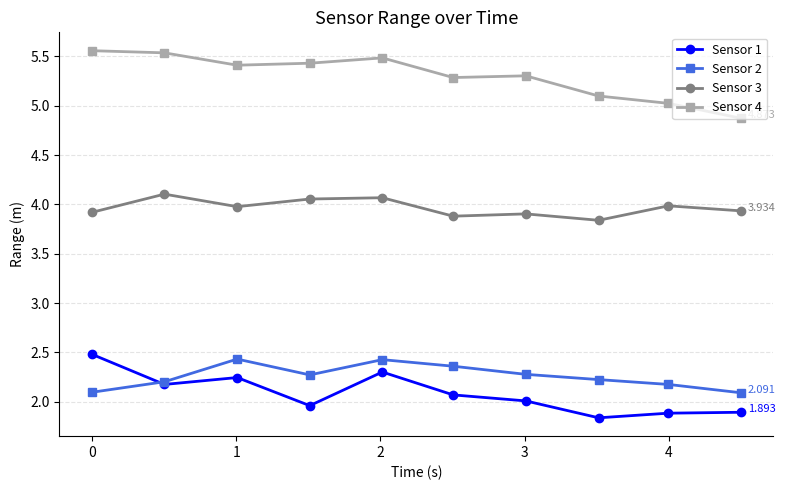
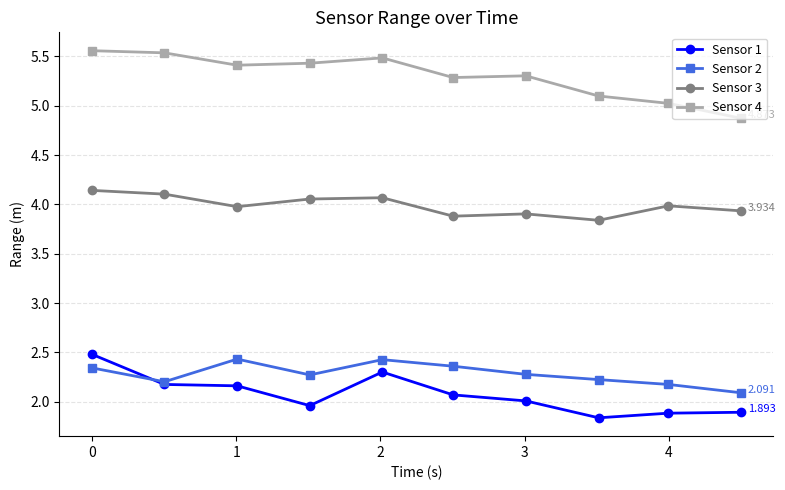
Sensor 2, 0: 2.1 -> 2.3
Sensor 3, 0: 3.9 -> 4.1
Sensor 1, 1: 2.25 -> 2.16
